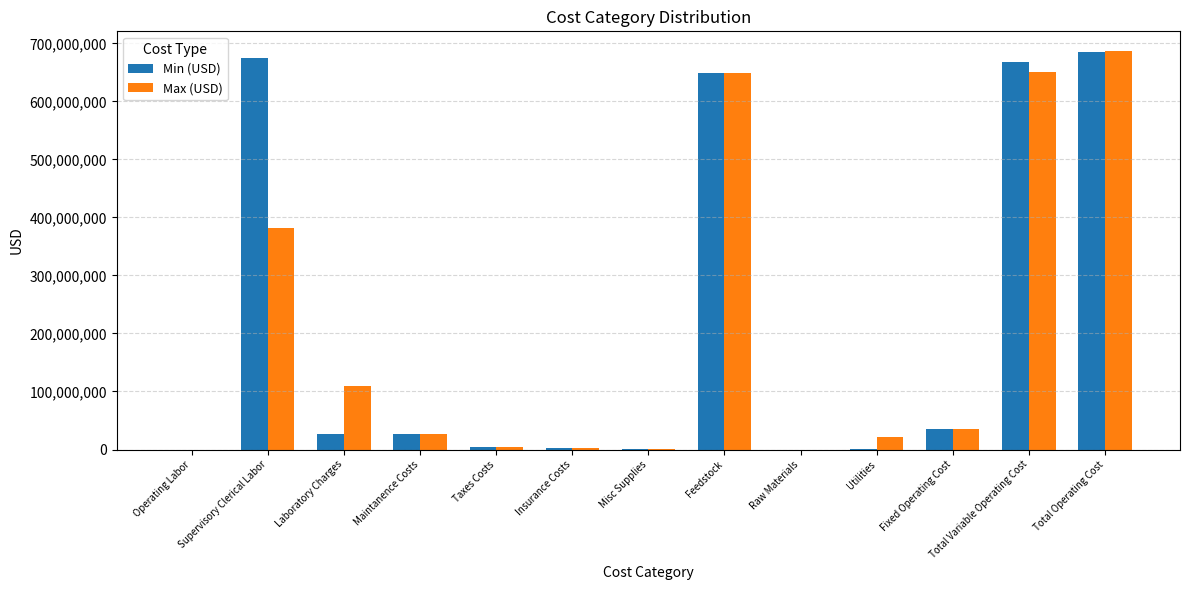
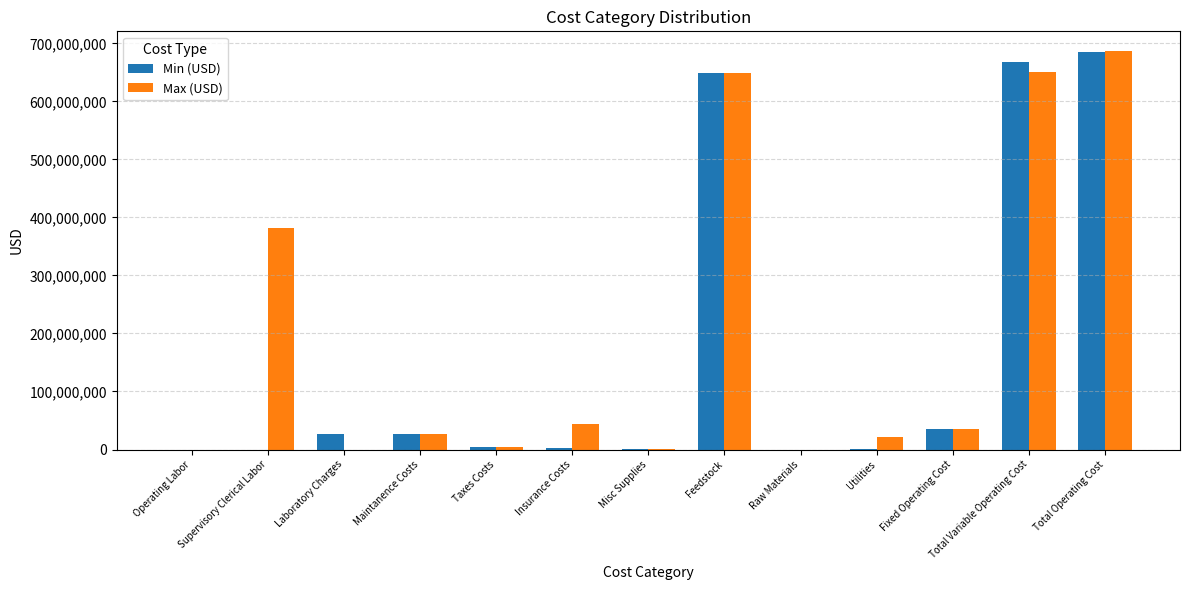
Min (USD), Supervisory Clerical Labor: 670,000,000 -> 0
Max (USD), Laboratory Charges: 110,000,000 -> 0
Max (USD), Insurance Costs: 0 -> 40,000,000
